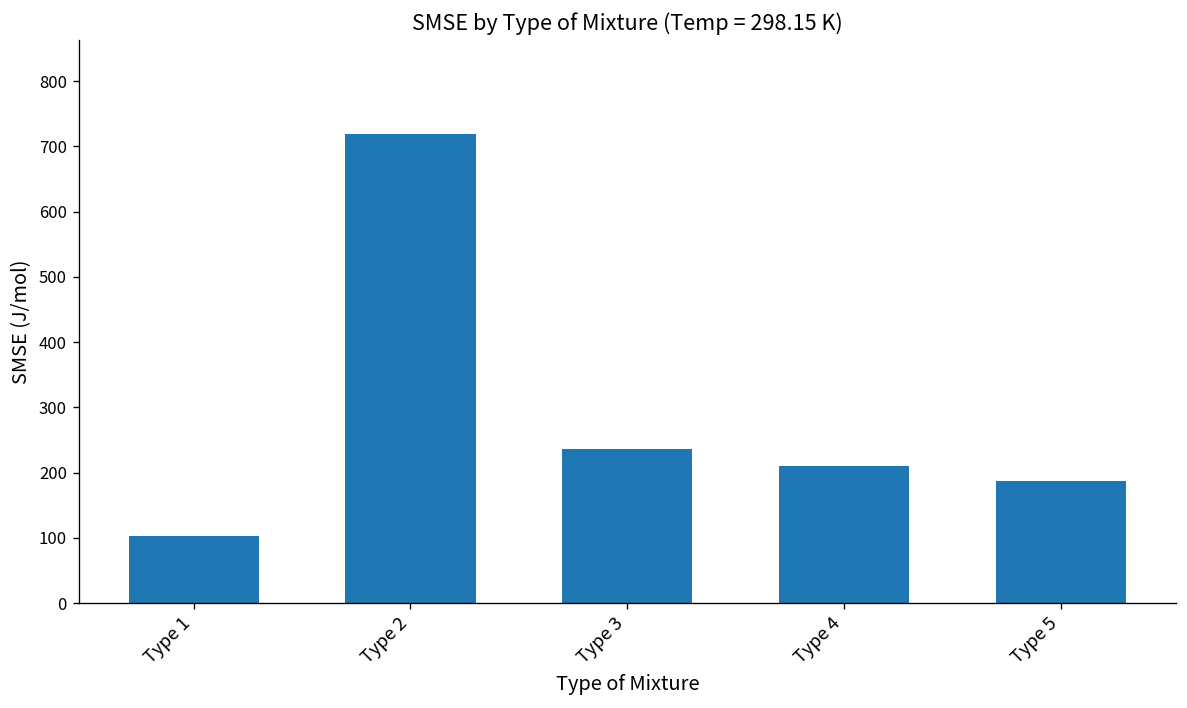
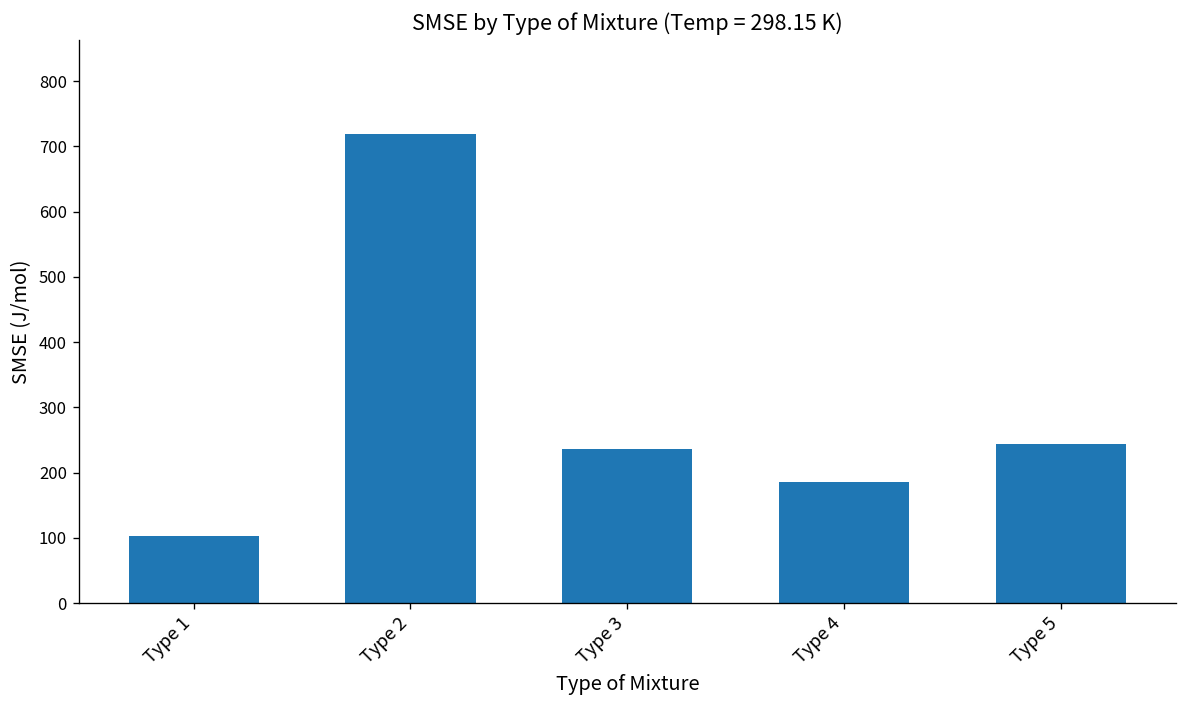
Type 4: 210 -> 190
Type 5: 190 -> 240
